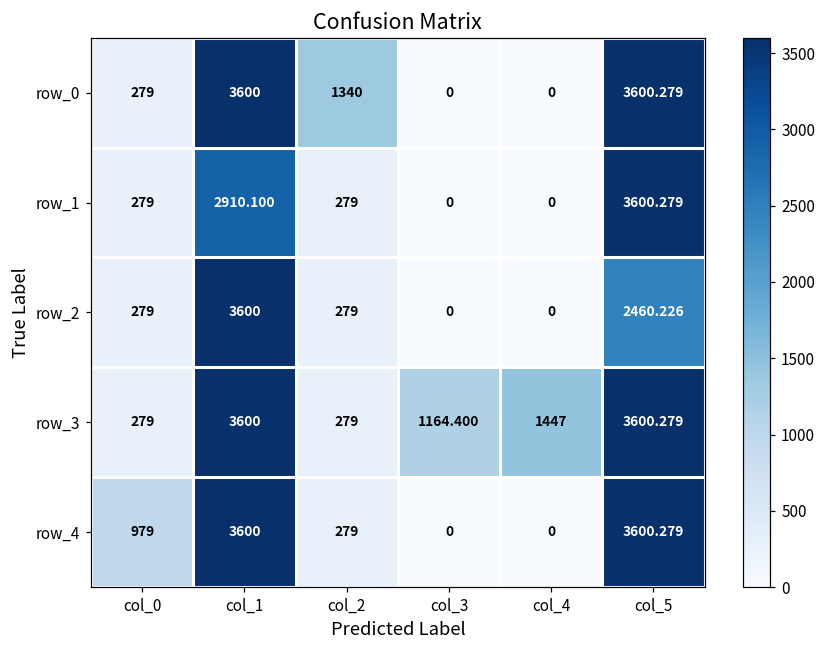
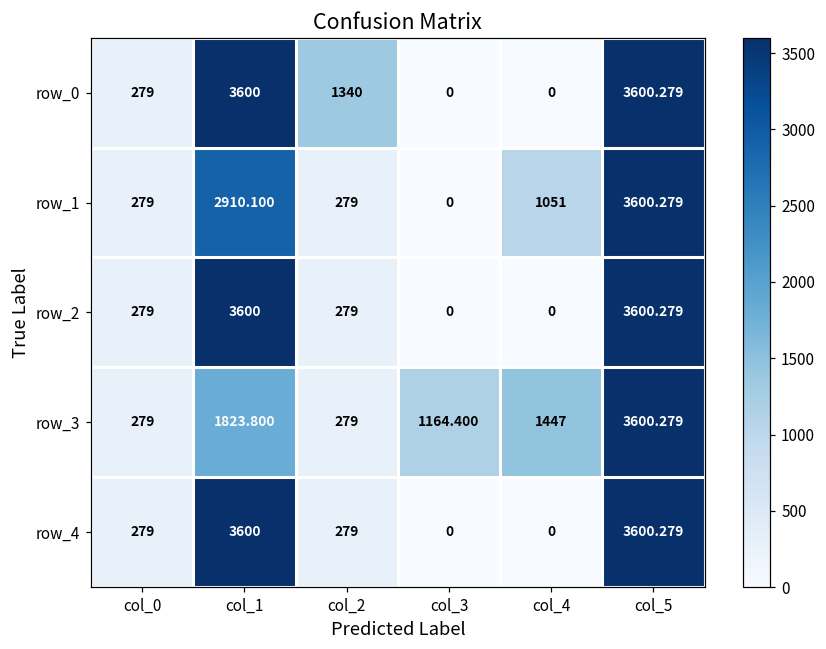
row_1, col_4: 0 -> 1051
row_2, col_5: 2460.226 -> 3600.279
row_3, col_1: 3600 -> 1823.800
row_4, col_0: 979 -> 279
